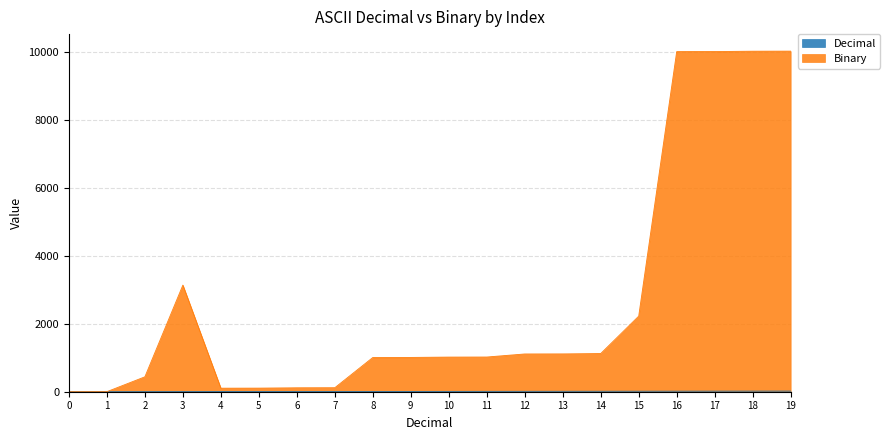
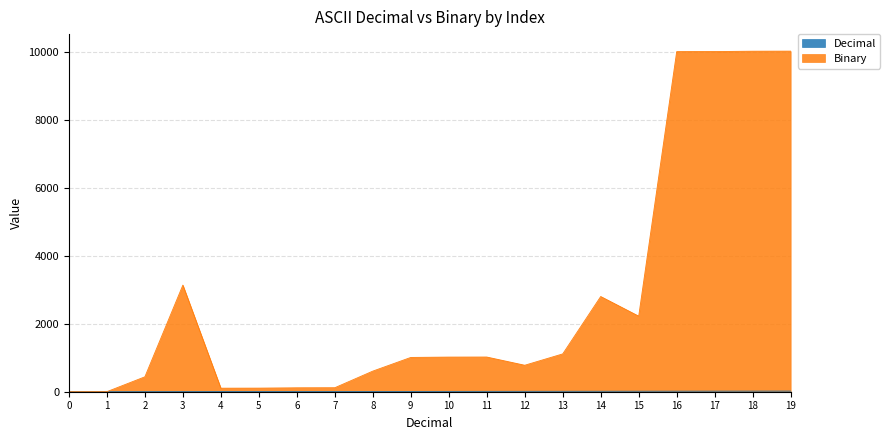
Binary, 8: 1000 -> 600
Binary, 12: 1100 -> 800
Binary, 14: 1100 -> 2800
